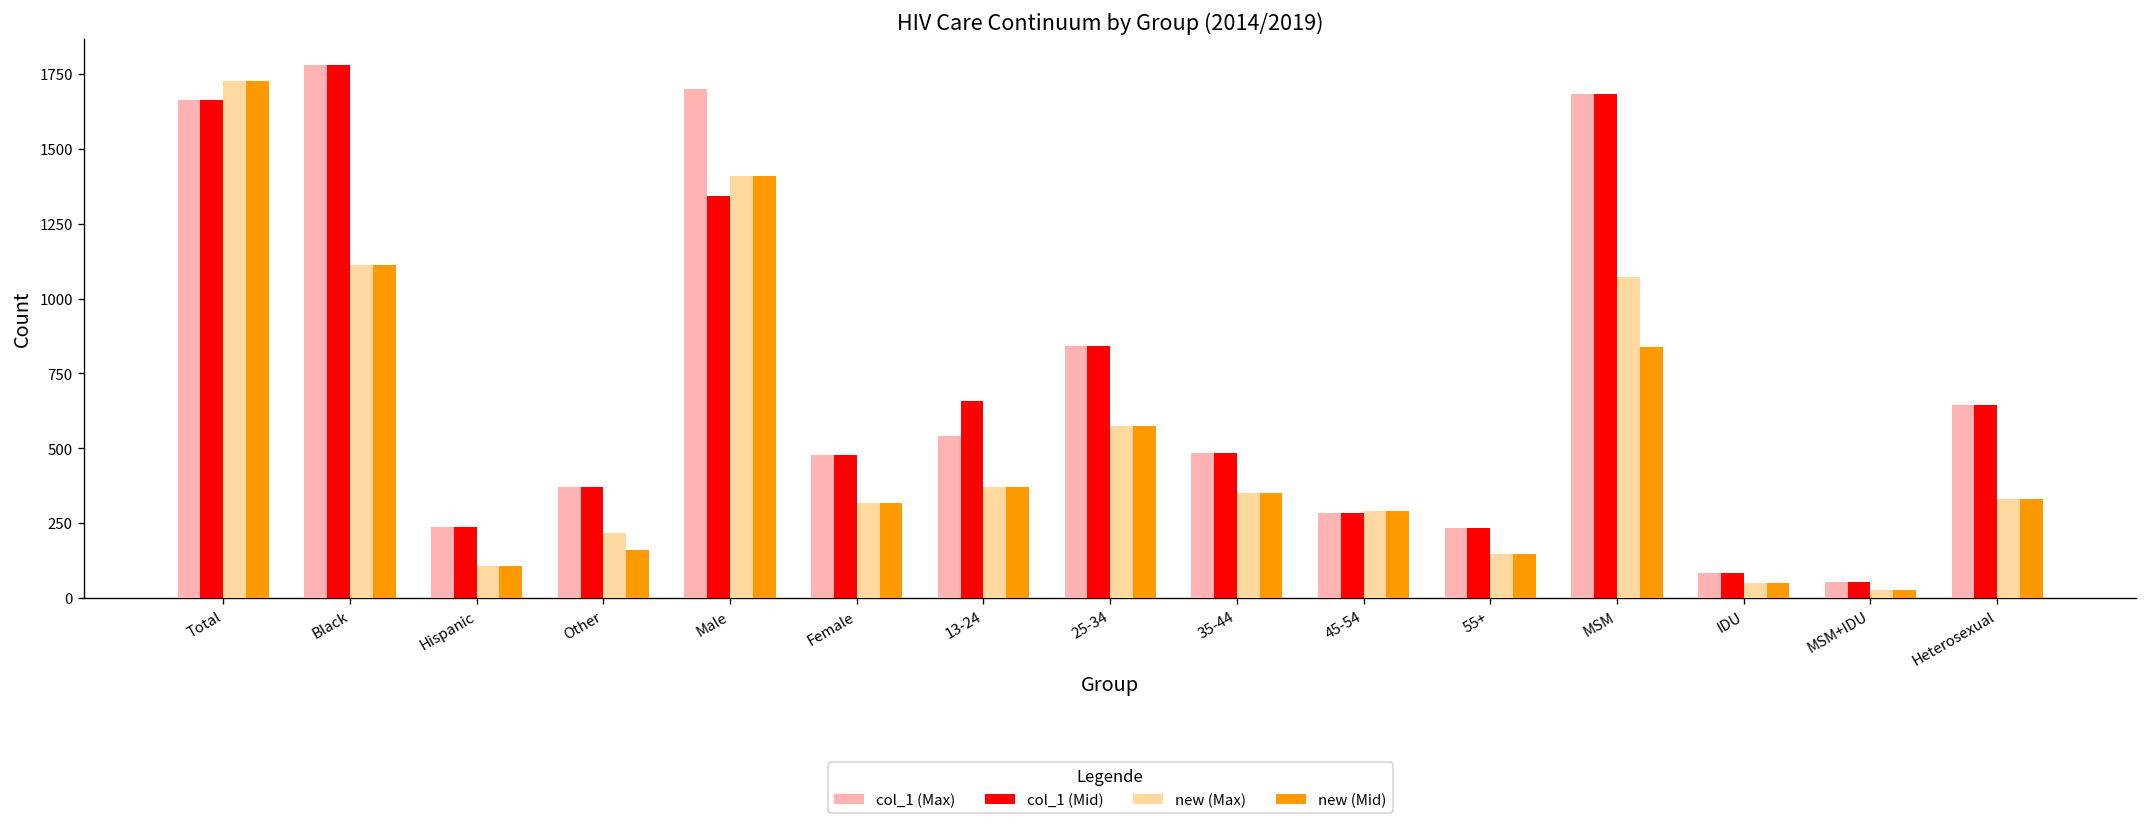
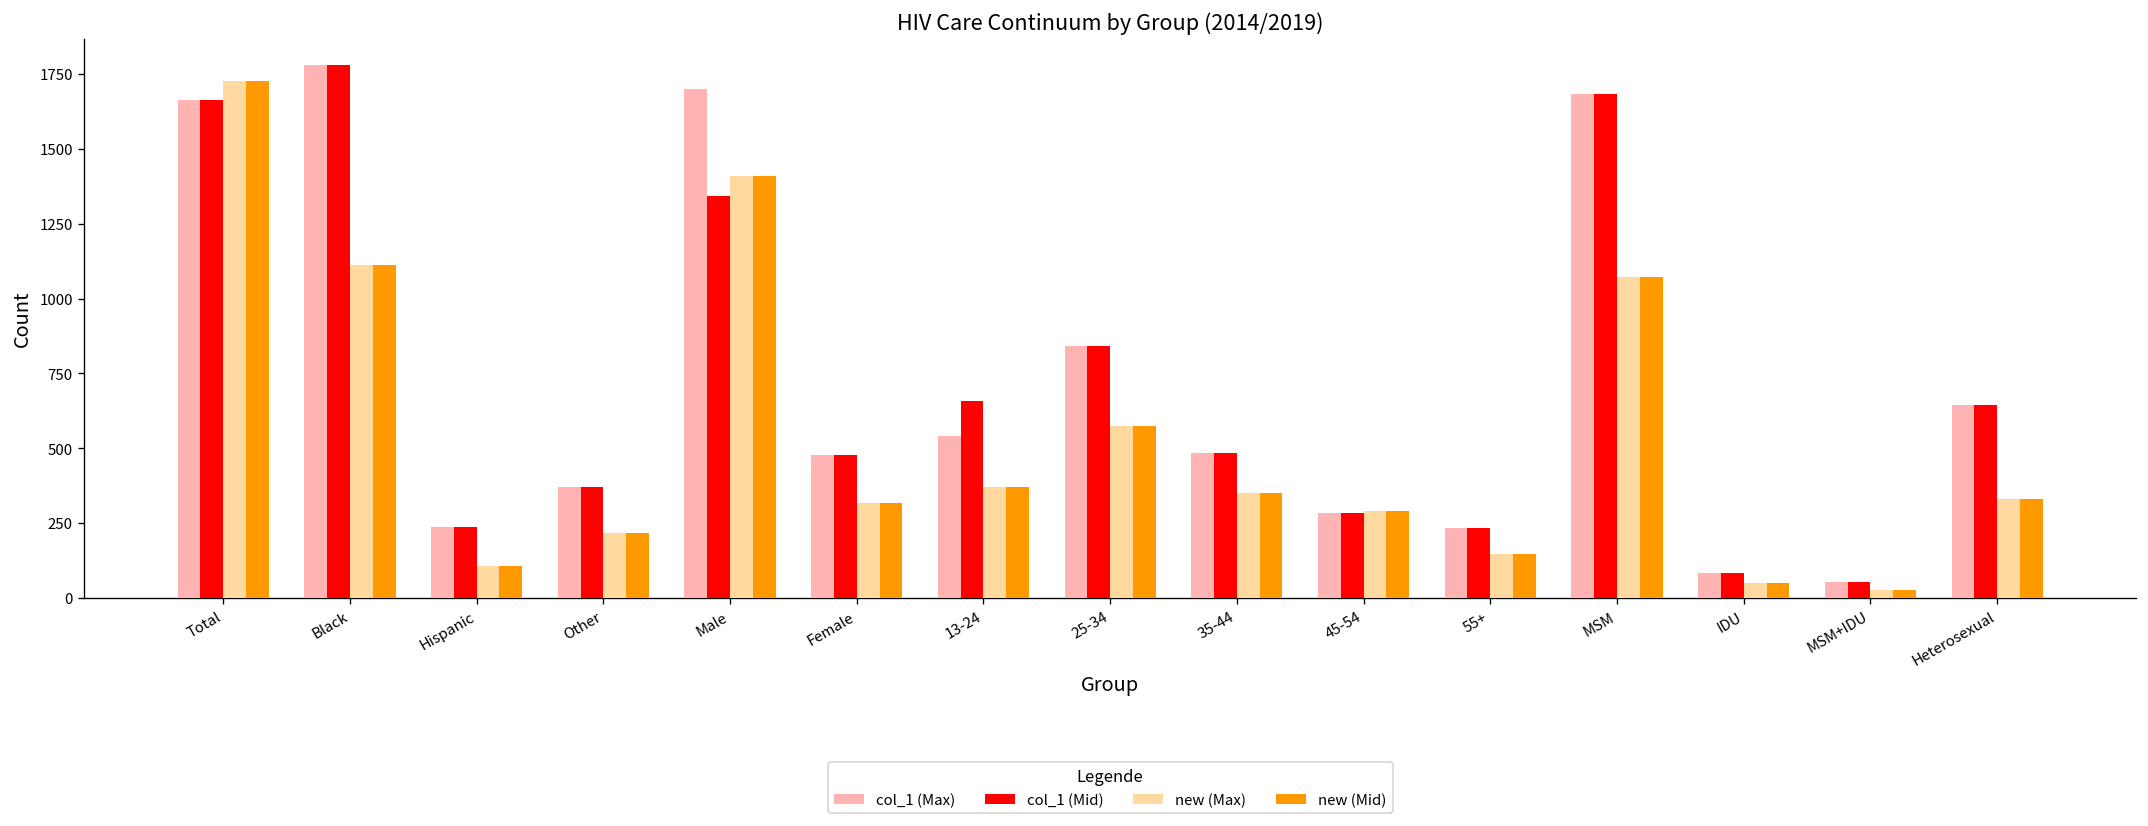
new (Mid), Other: 160 -> 220
new (Mid), MSM: 840 -> 1070
